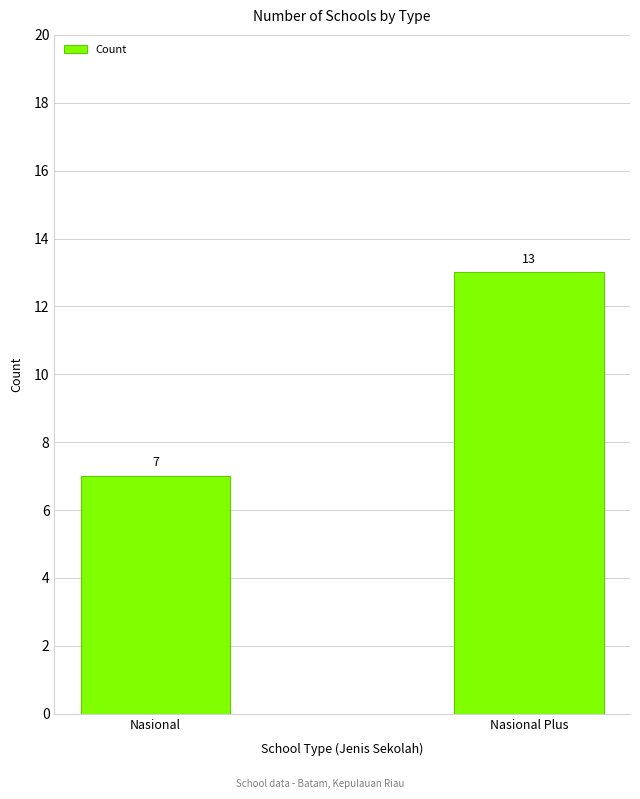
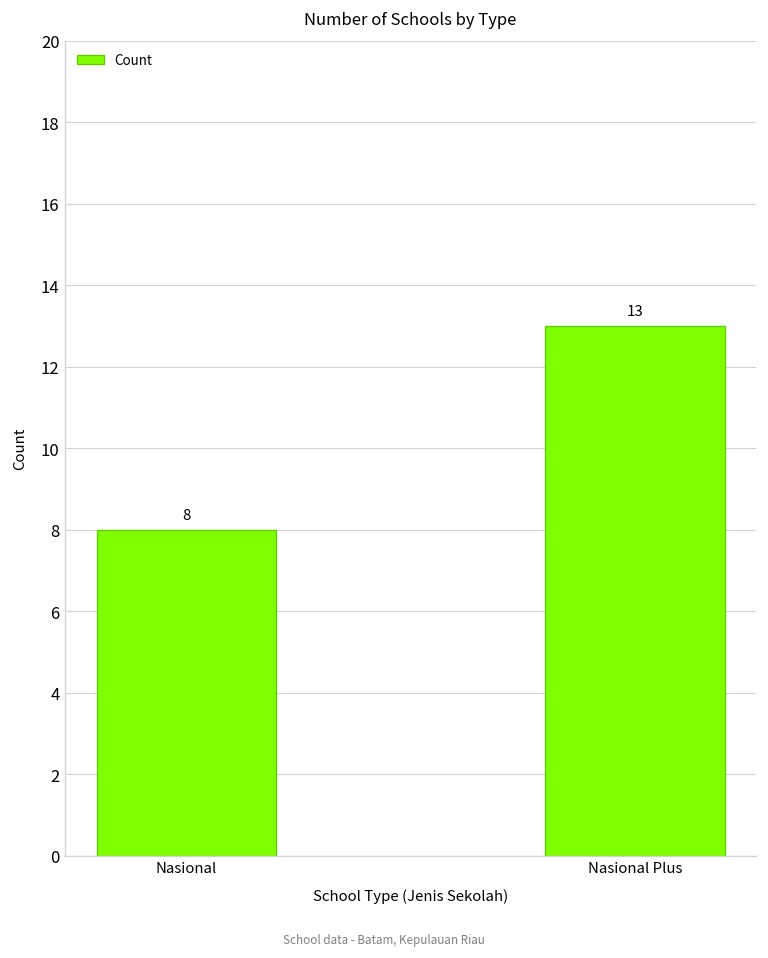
Nasional: 7 -> 8
